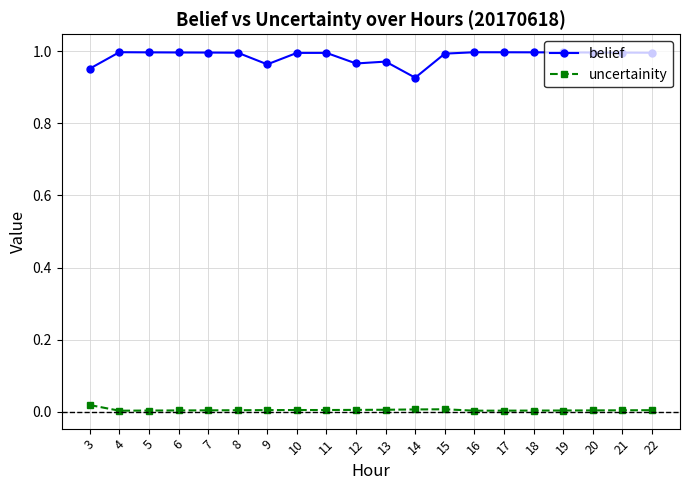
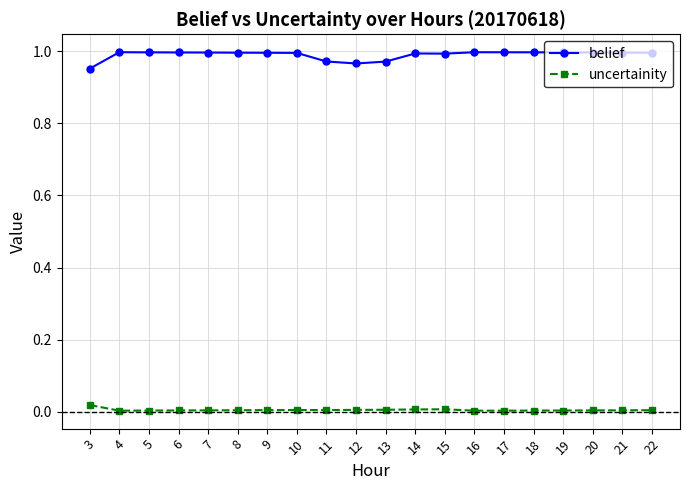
belief, 9: 0.96 -> 1.00
belief, 11: 1.00 -> 0.97
belief, 14: 0.93 -> 0.99
